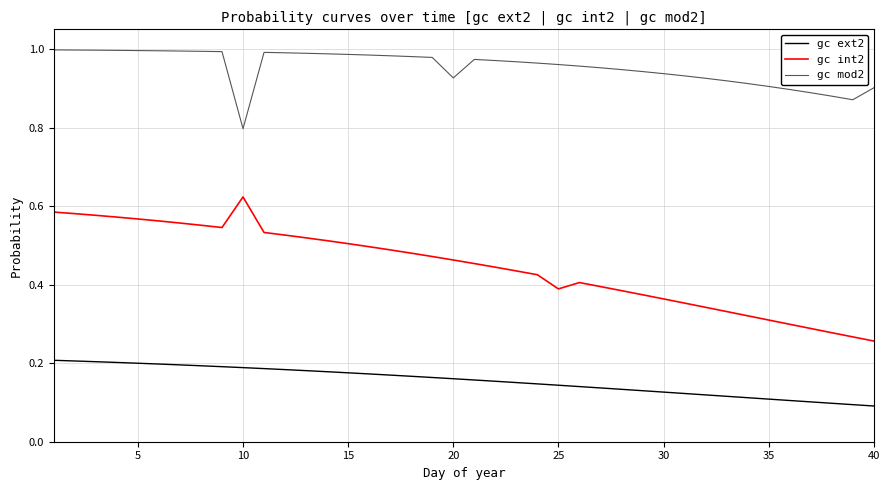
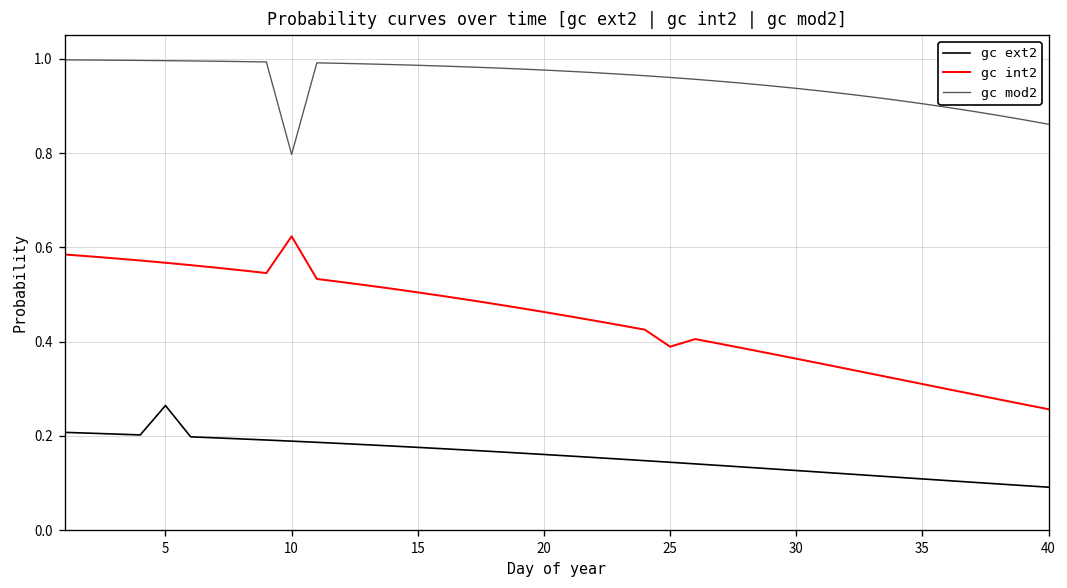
gc ext2, 5: 0.20 -> 0.26
gc mod2, 20: 0.93 -> 0.98
gc mod2, 40: 0.90 -> 0.86
